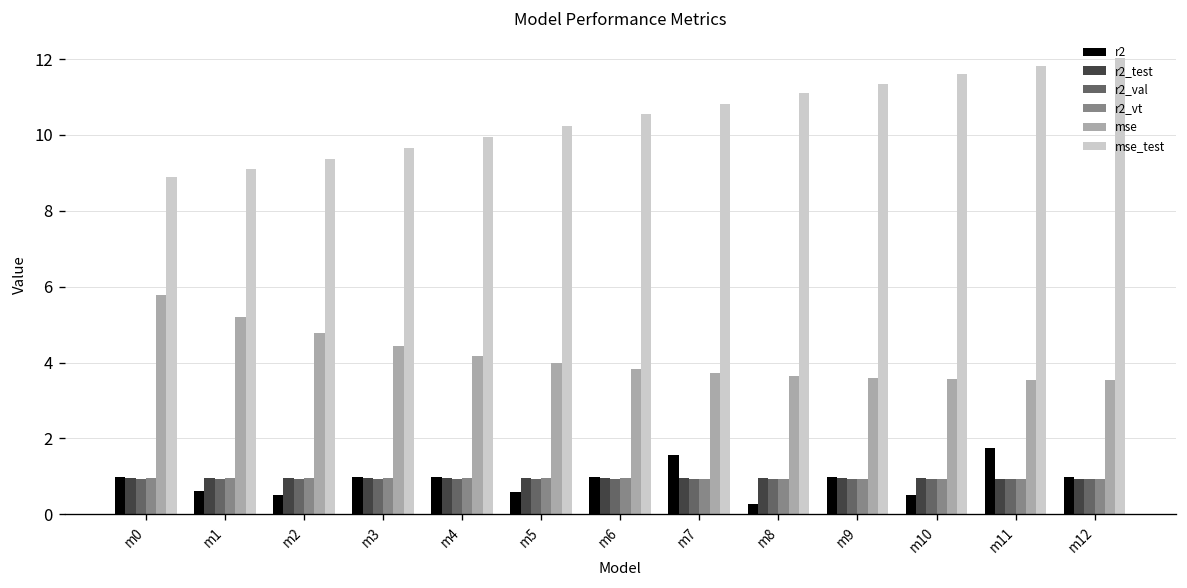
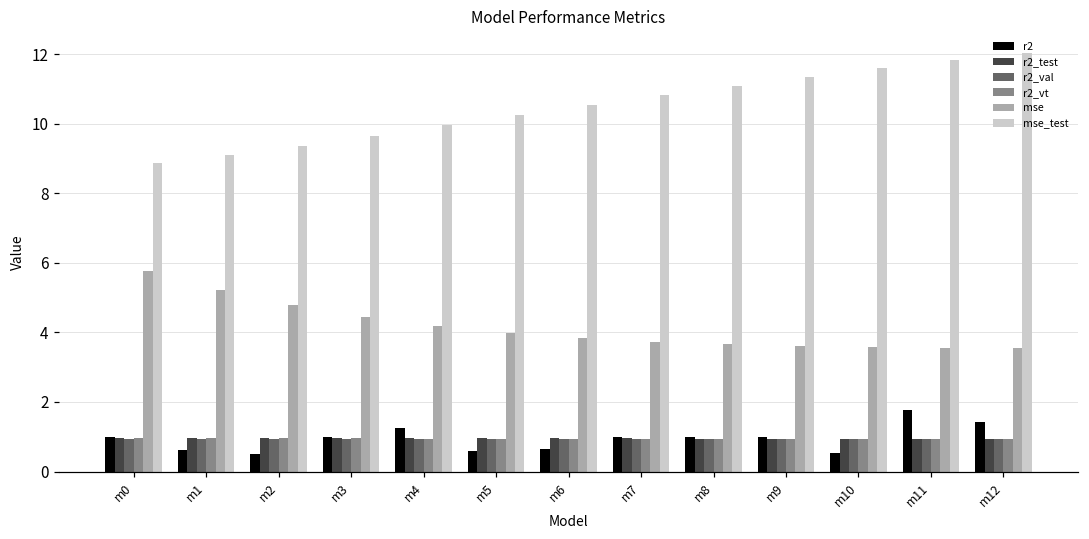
r2, m4: 1.0 -> 1.2
r2, m6: 1.0 -> 0.7
r2, m7: 1.6 -> 1.0
r2, m8: 0.3 -> 1.0
r2, m12: 1.0 -> 1.4
